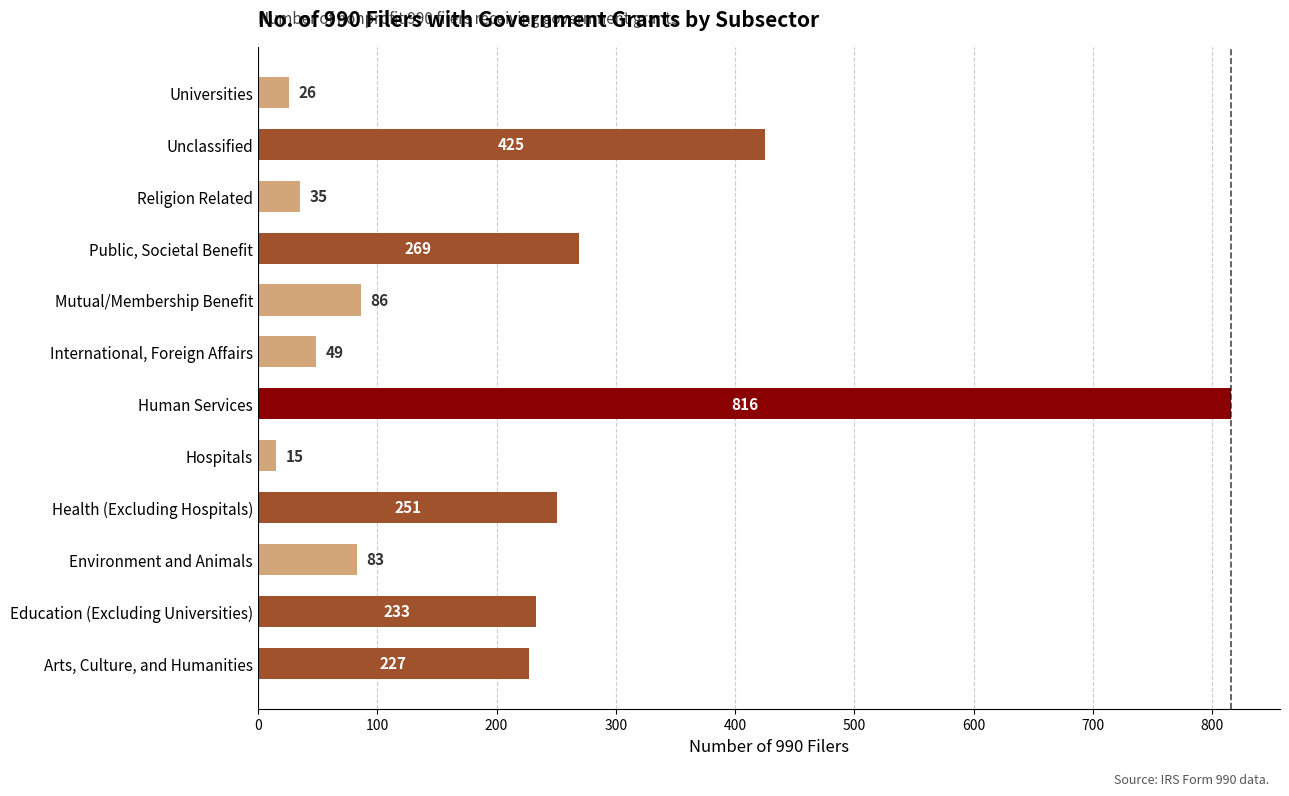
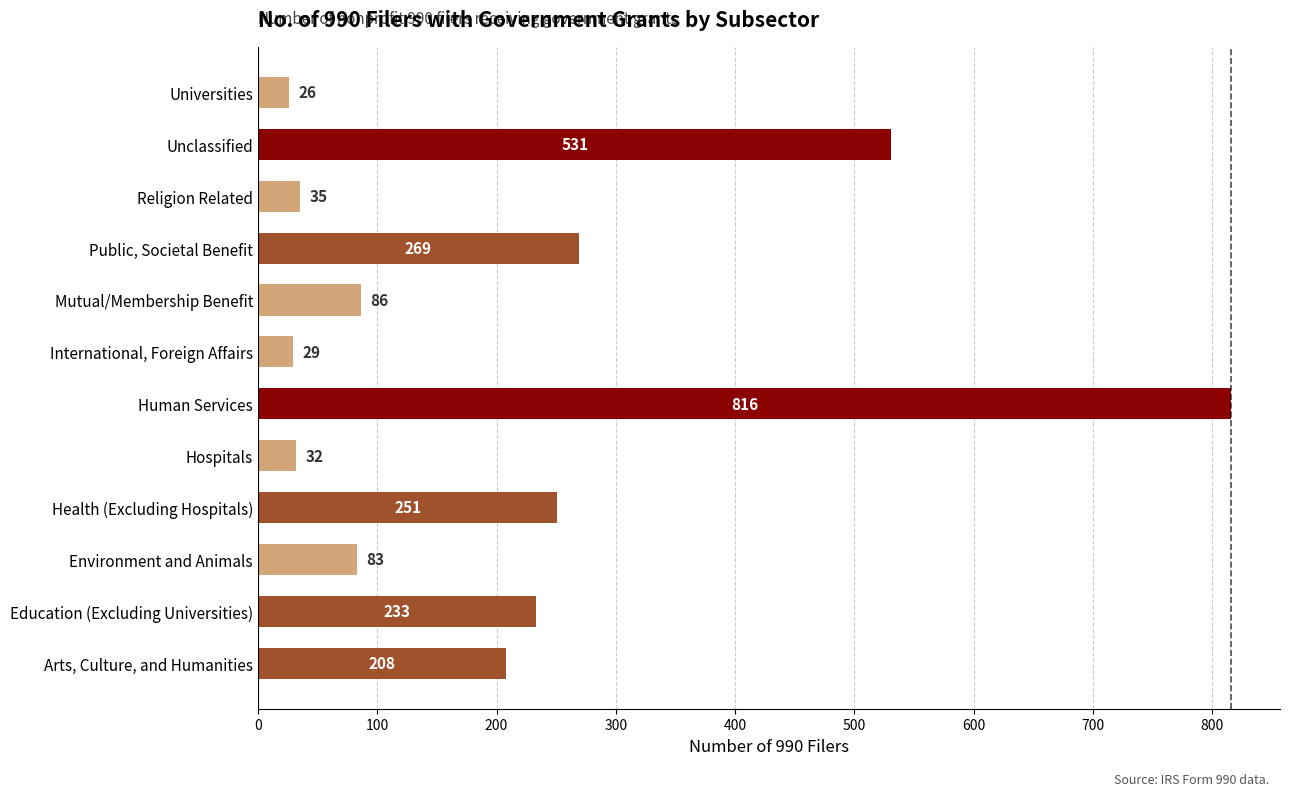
Unclassified: 425 -> 531
International, Foreign Affairs: 49 -> 29
Hospitals: 15 -> 32
Arts, Culture, and Humanities: 227 -> 208
